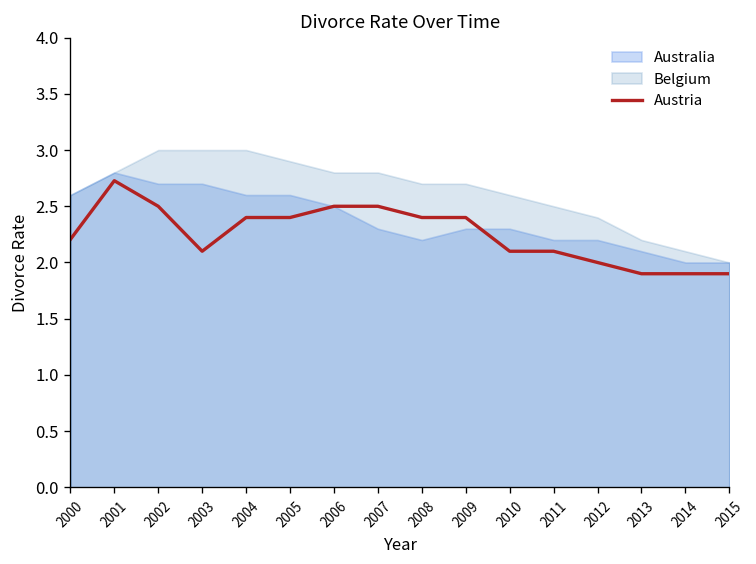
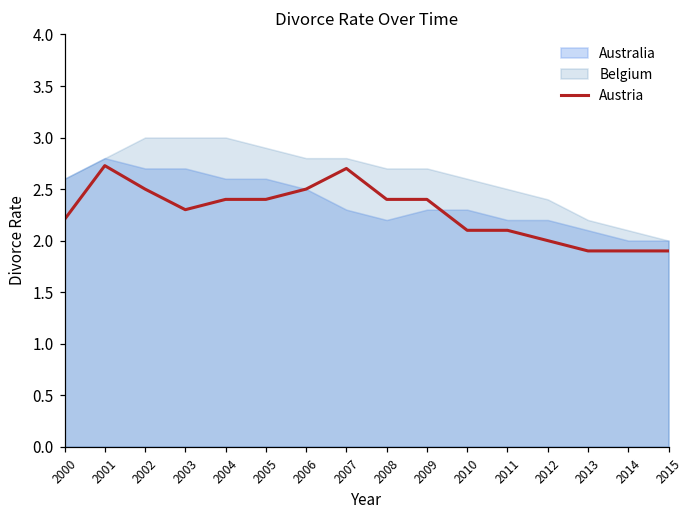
Austria, 2003: 2.1 -> 2.3
Austria, 2007: 2.5 -> 2.7
